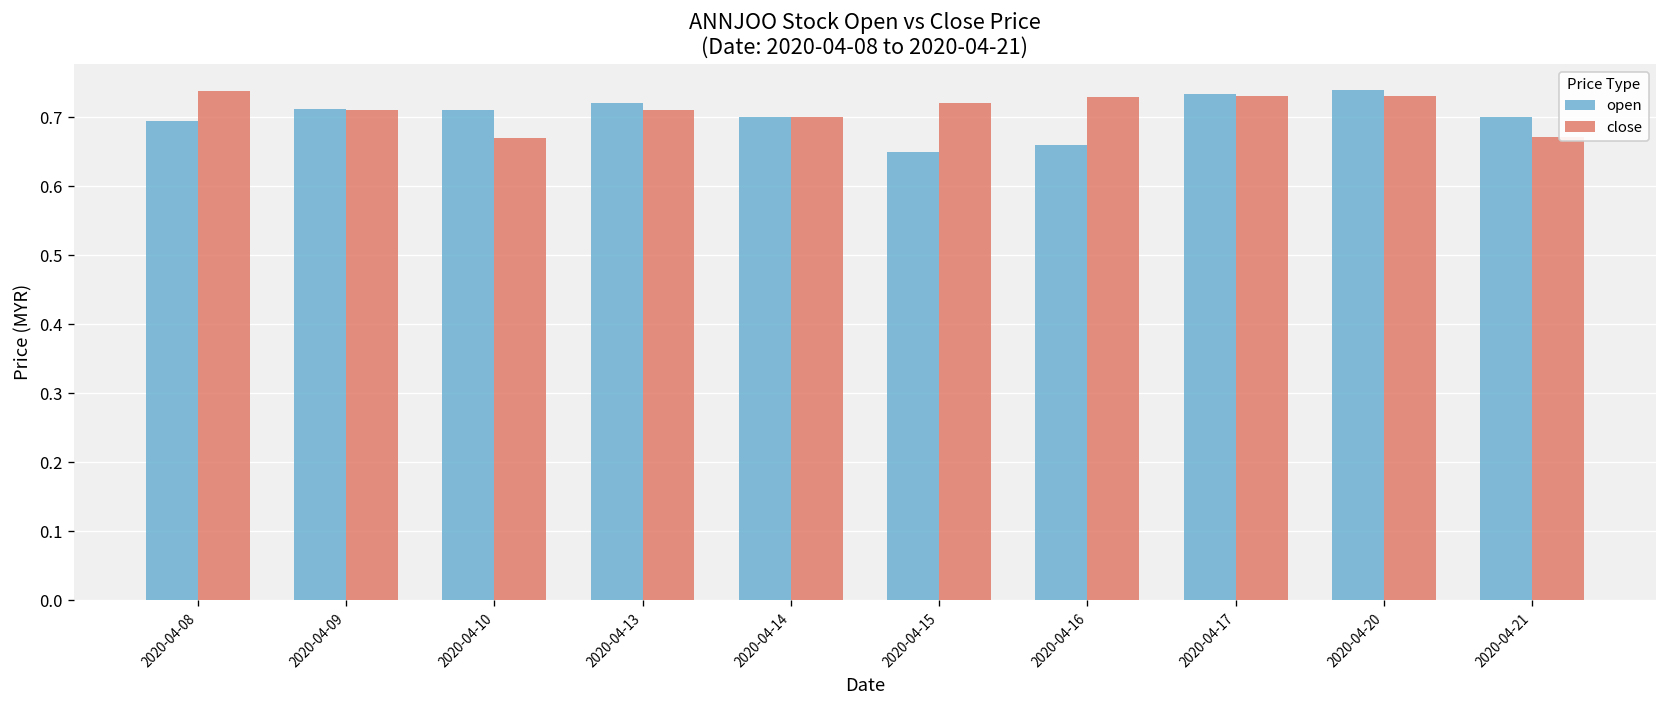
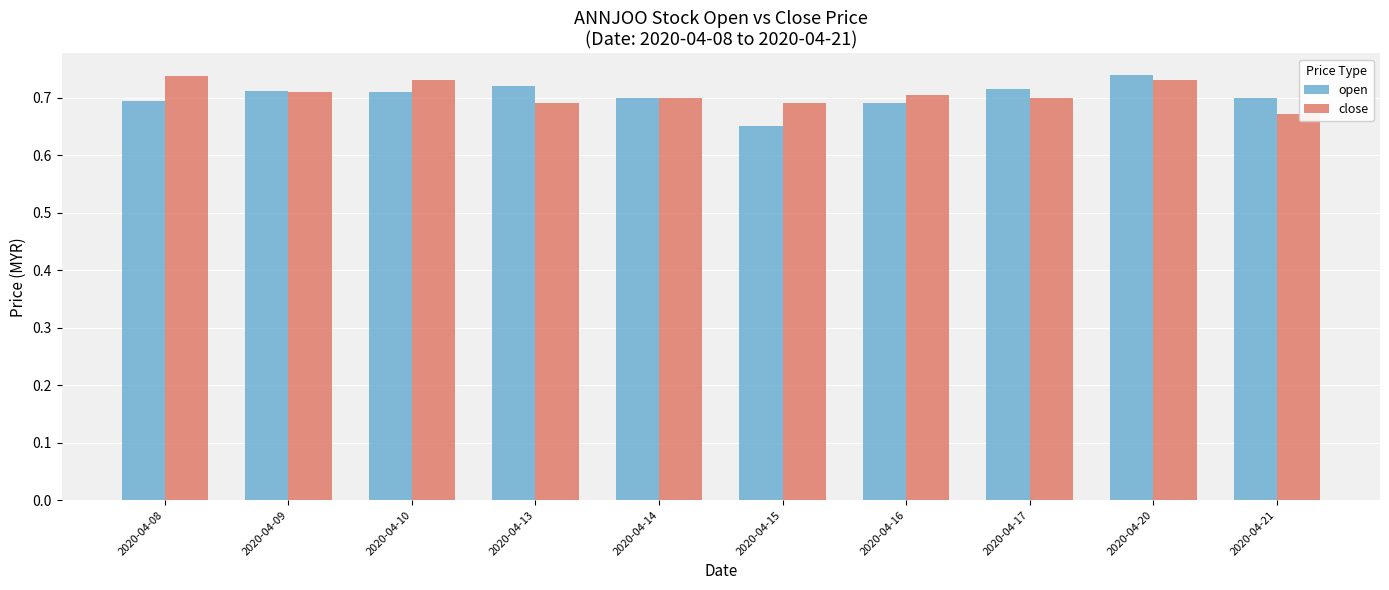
close, 2020-04-10: 0.67 -> 0.73
close, 2020-04-13: 0.71 -> 0.69
close, 2020-04-15: 0.72 -> 0.69
open, 2020-04-16: 0.66 -> 0.69
close, 2020-04-16: 0.73 -> 0.71
open, 2020-04-17: 0.73 -> 0.72
close, 2020-04-17: 0.73 -> 0.70
